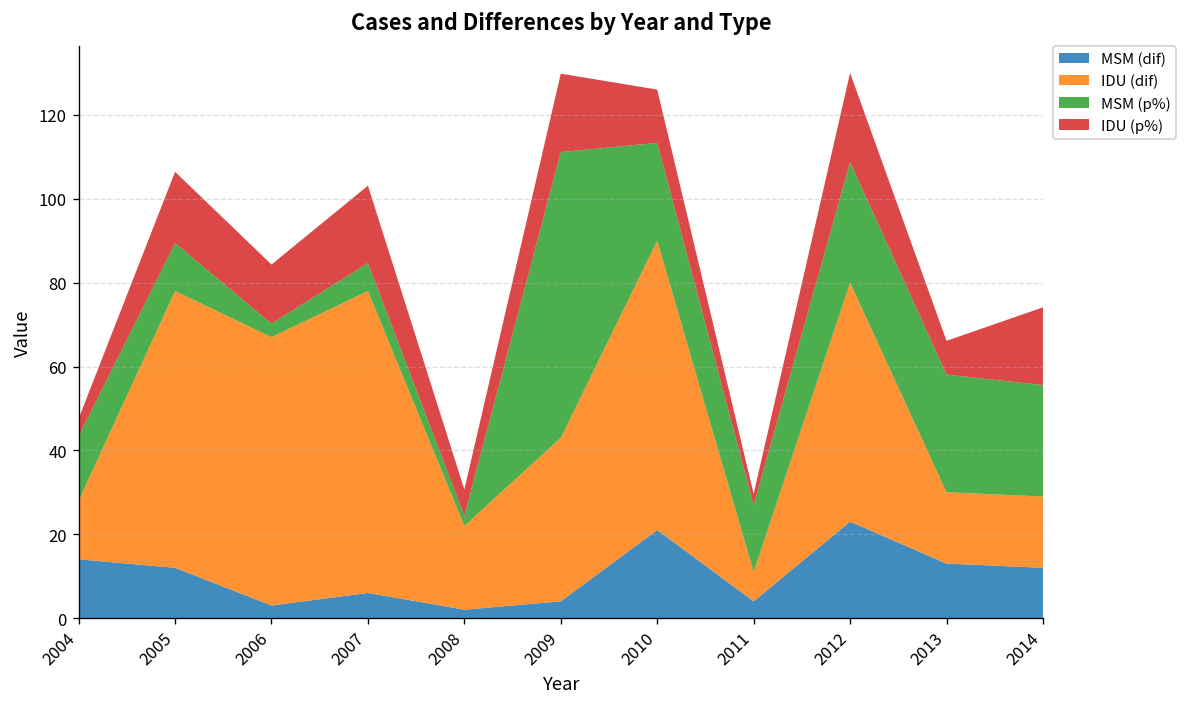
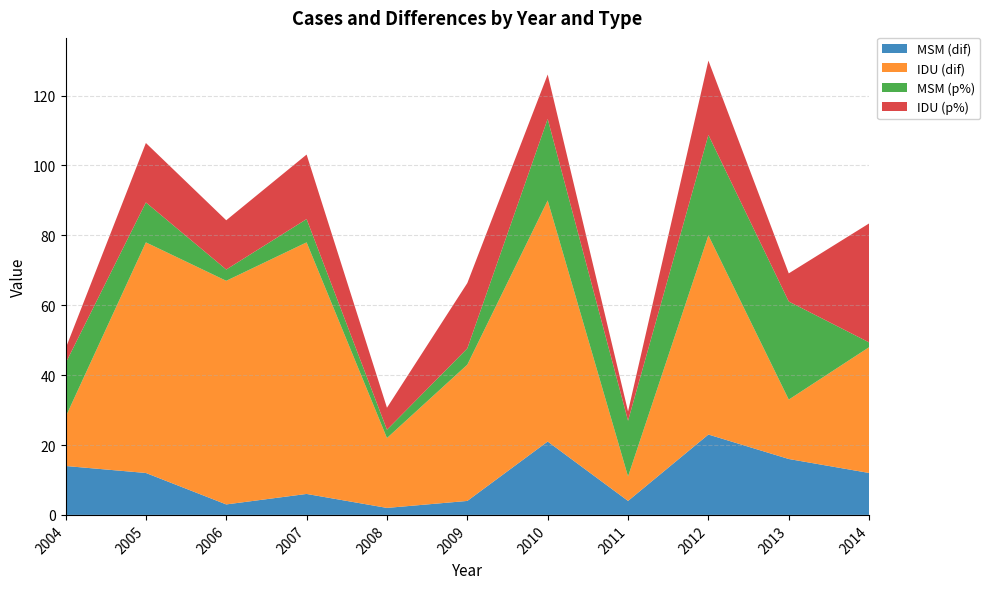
MSM (p%), 2009: 68 -> 5
MSM (dif), 2013: 13 -> 16
IDU (dif), 2014: 17 -> 36
MSM (p%), 2014: 27 -> 1
IDU (p%), 2014: 19 -> 34
